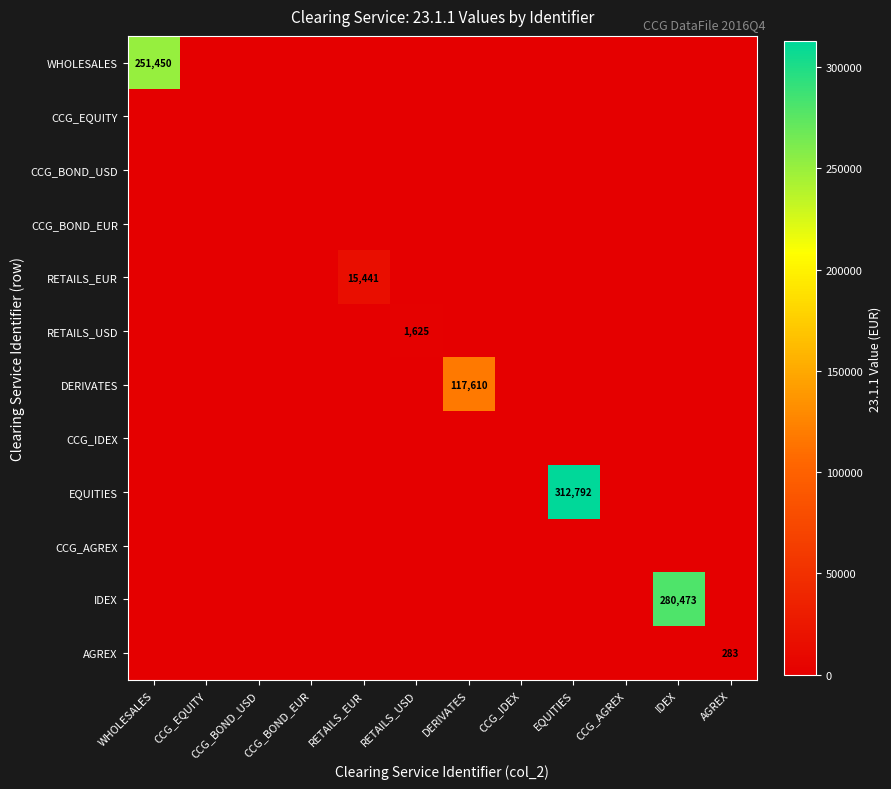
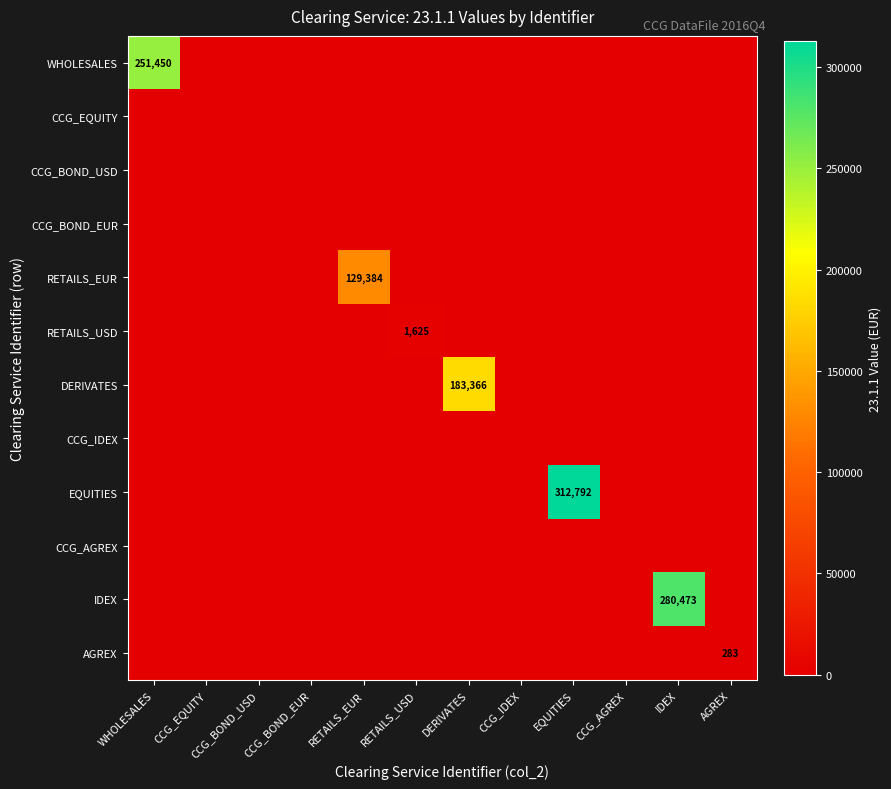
RETAILS_EUR, RETAILS_EUR: 15,441 -> 129,384
DERIVATES, DERIVATES: 117,610 -> 183,366
